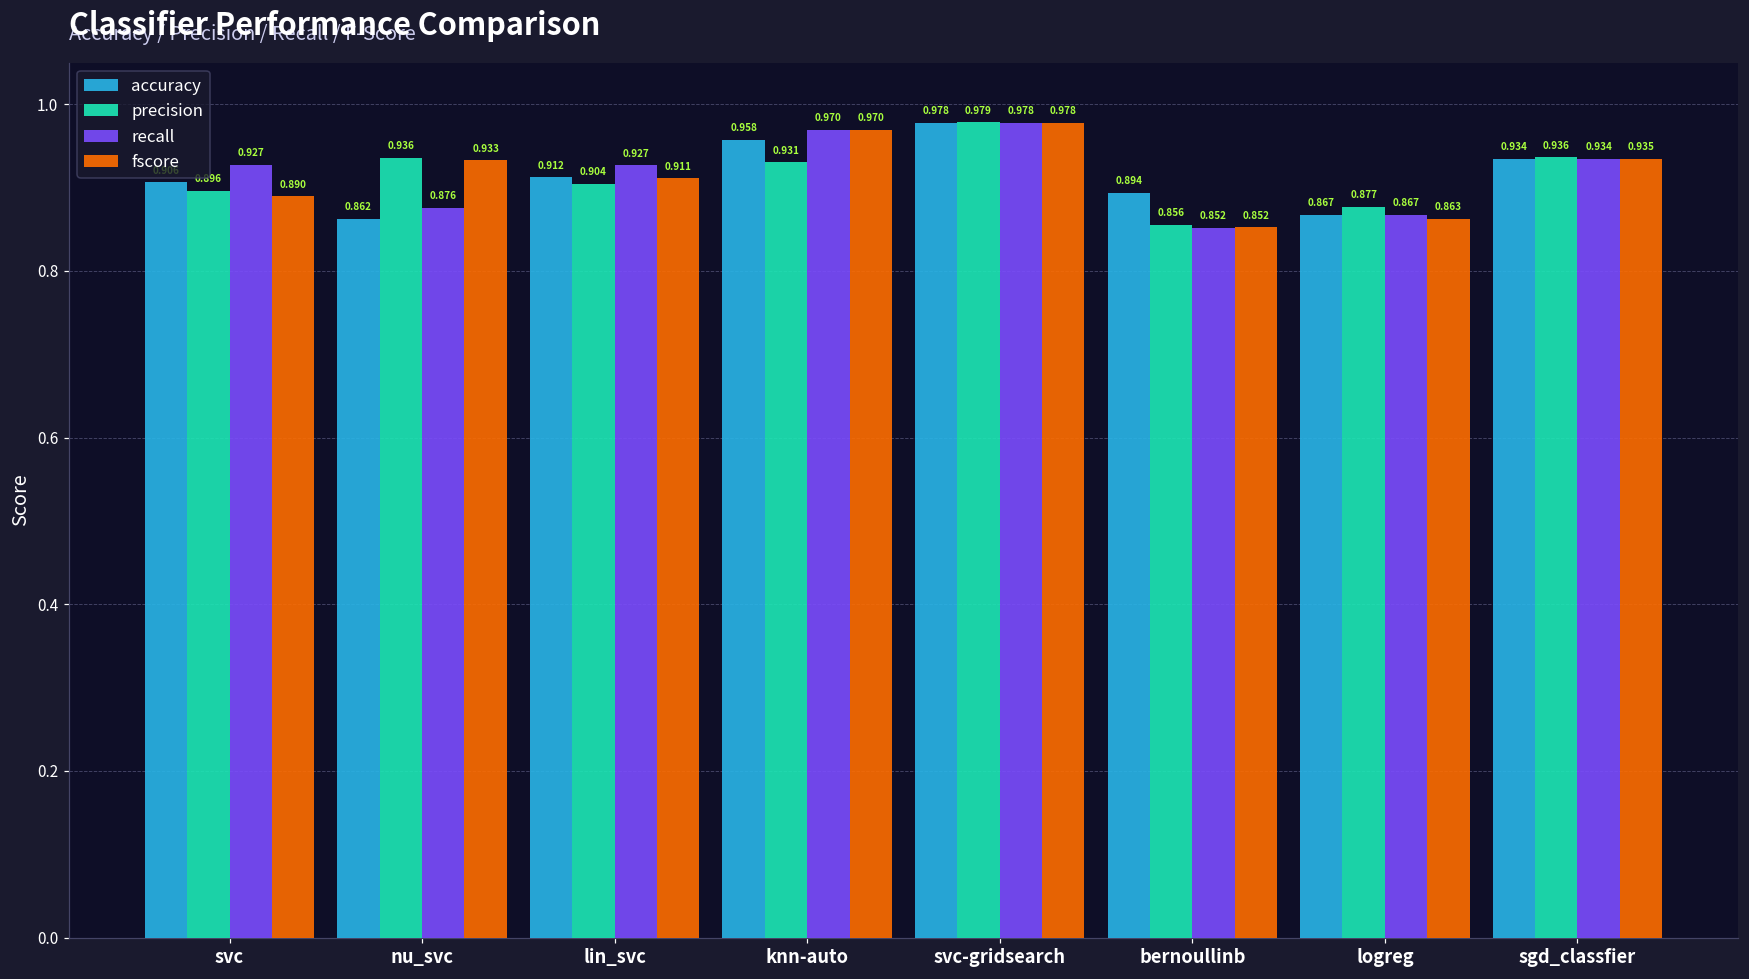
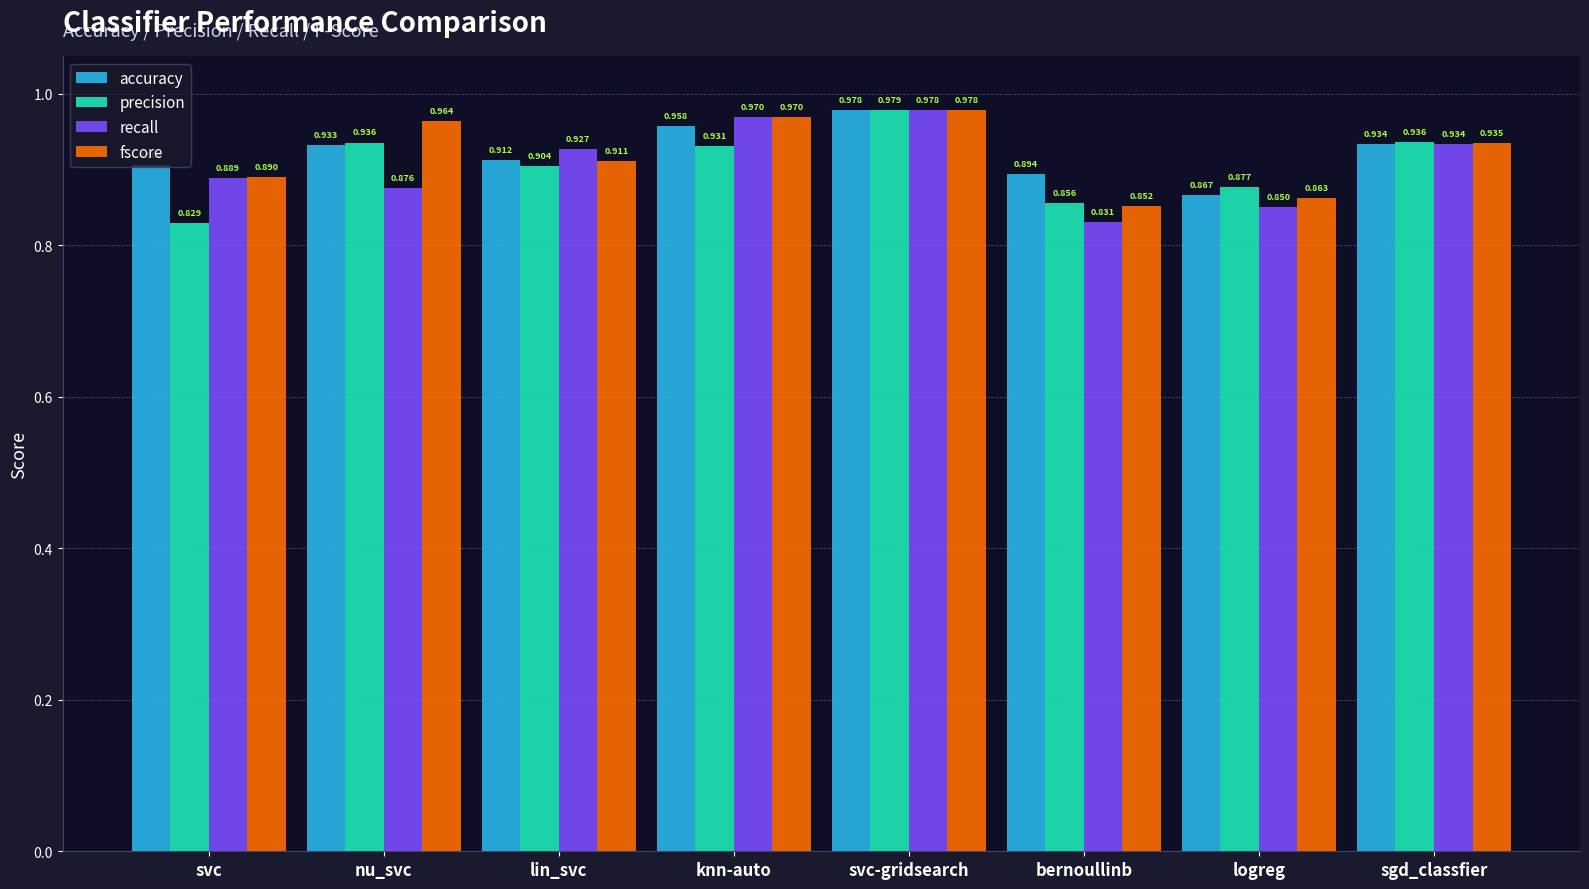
precision, svc: 0.90 -> 0.83
recall, svc: 0.927 -> 0.889
accuracy, nu_svc: 0.862 -> 0.933
fscore, nu_svc: 0.933 -> 0.964
recall, bernoullinb: 0.852 -> 0.831
recall, logreg: 0.867 -> 0.850
